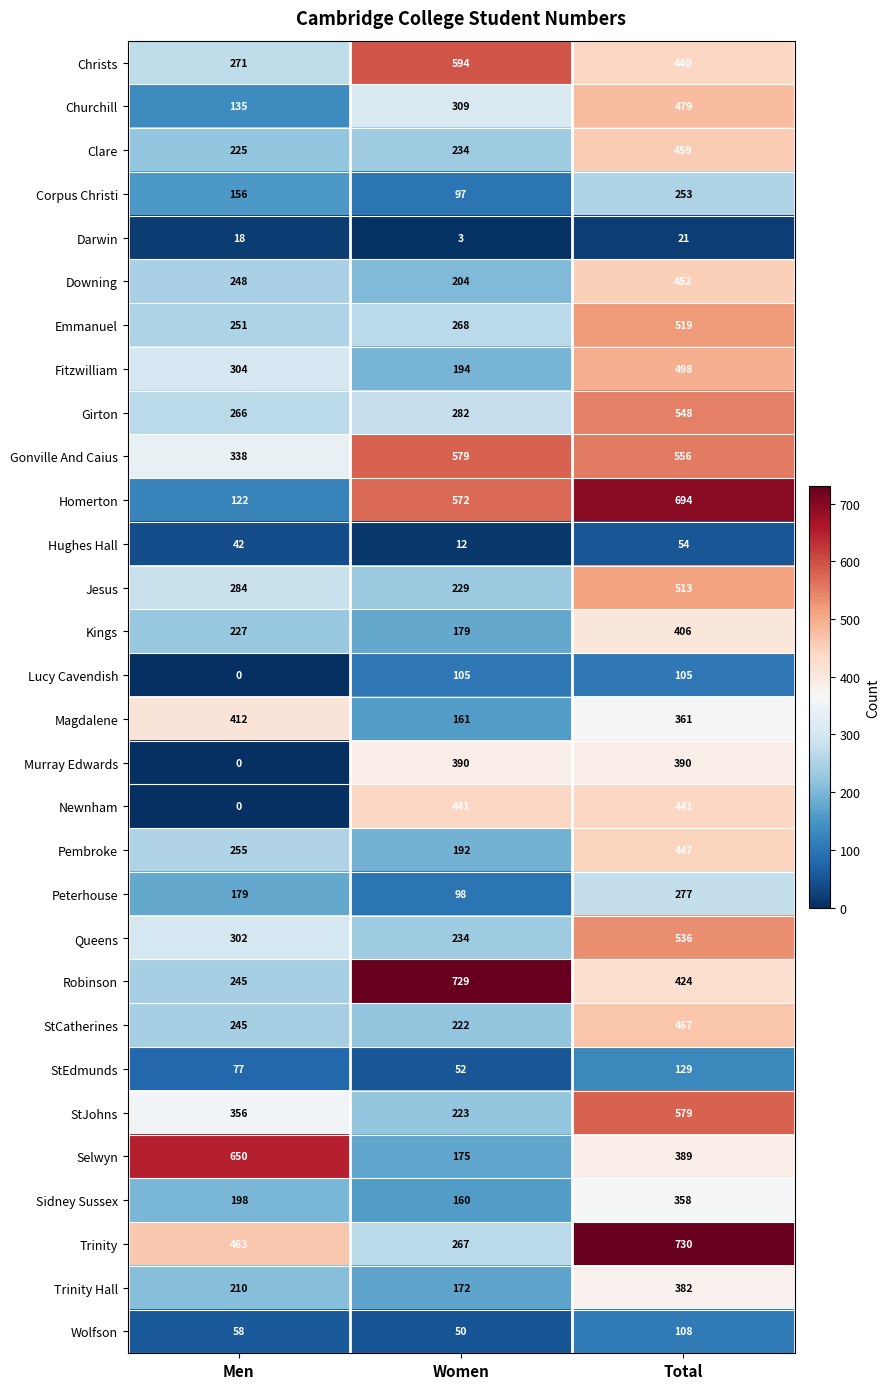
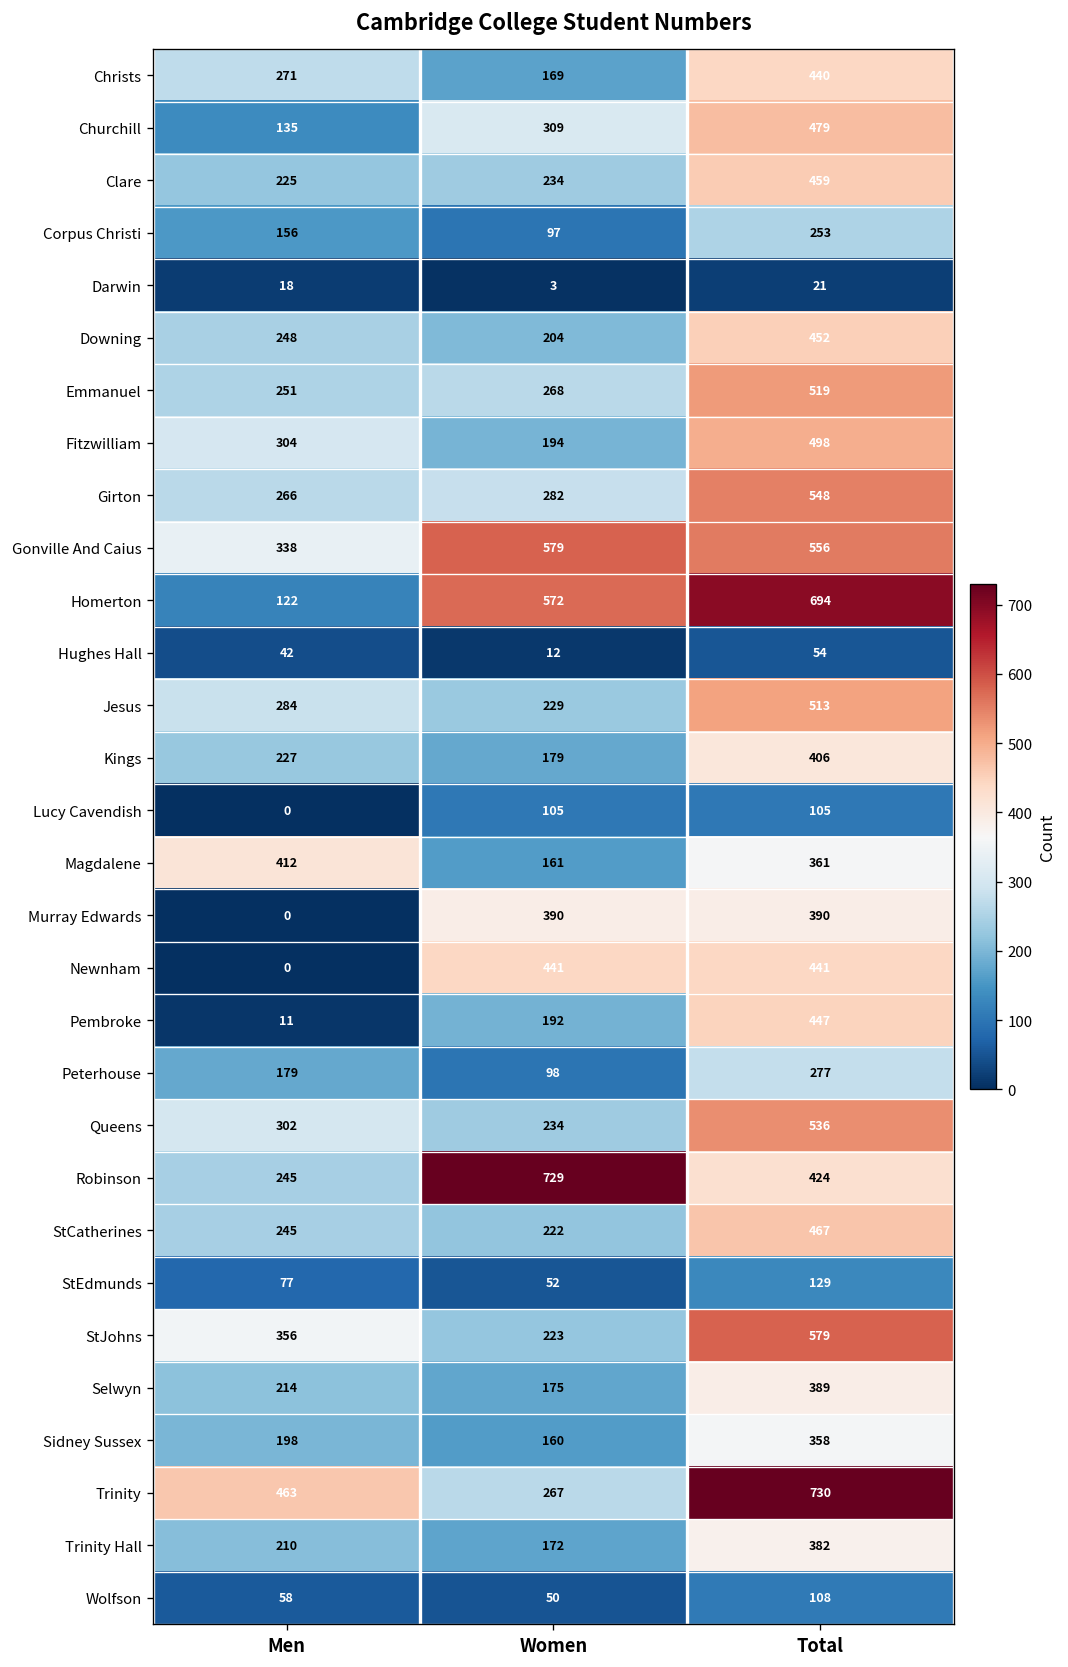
Christs, Women: 594 -> 169
Pembroke, Men: 255 -> 11
Selwyn, Men: 650 -> 214
